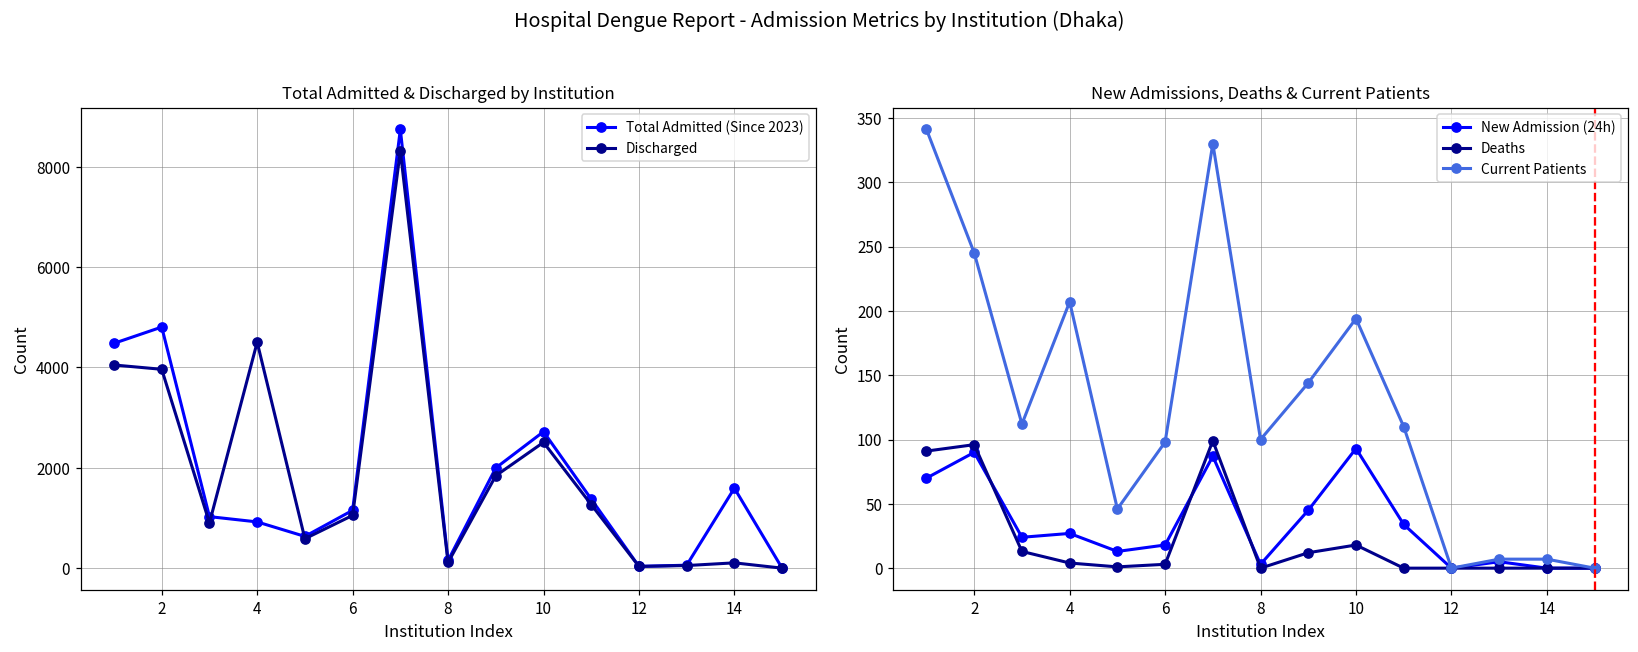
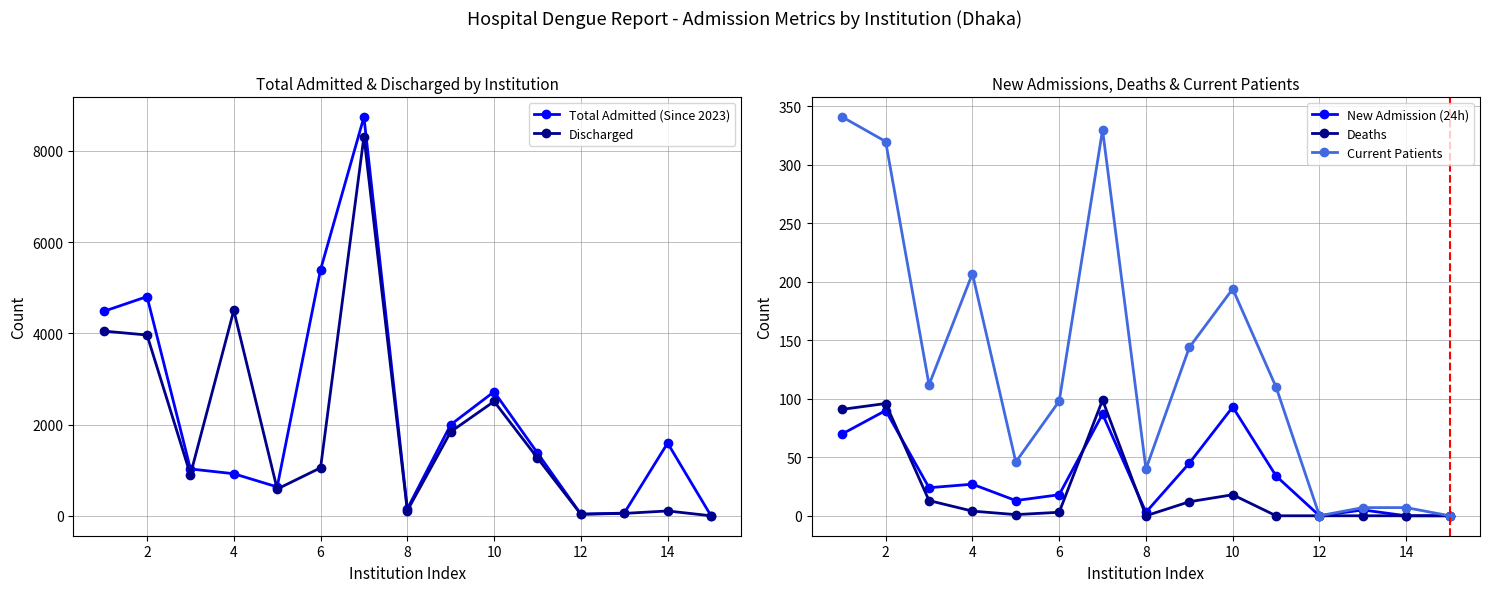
Total Admitted & Discharged by Institution, Total Admitted (Since 2023), 6: 1200 -> 5400
New Admissions, Deaths & Current Patients, Current Patients, 2: 245 -> 320
New Admissions, Deaths & Current Patients, Current Patients, 8: 100 -> 40
